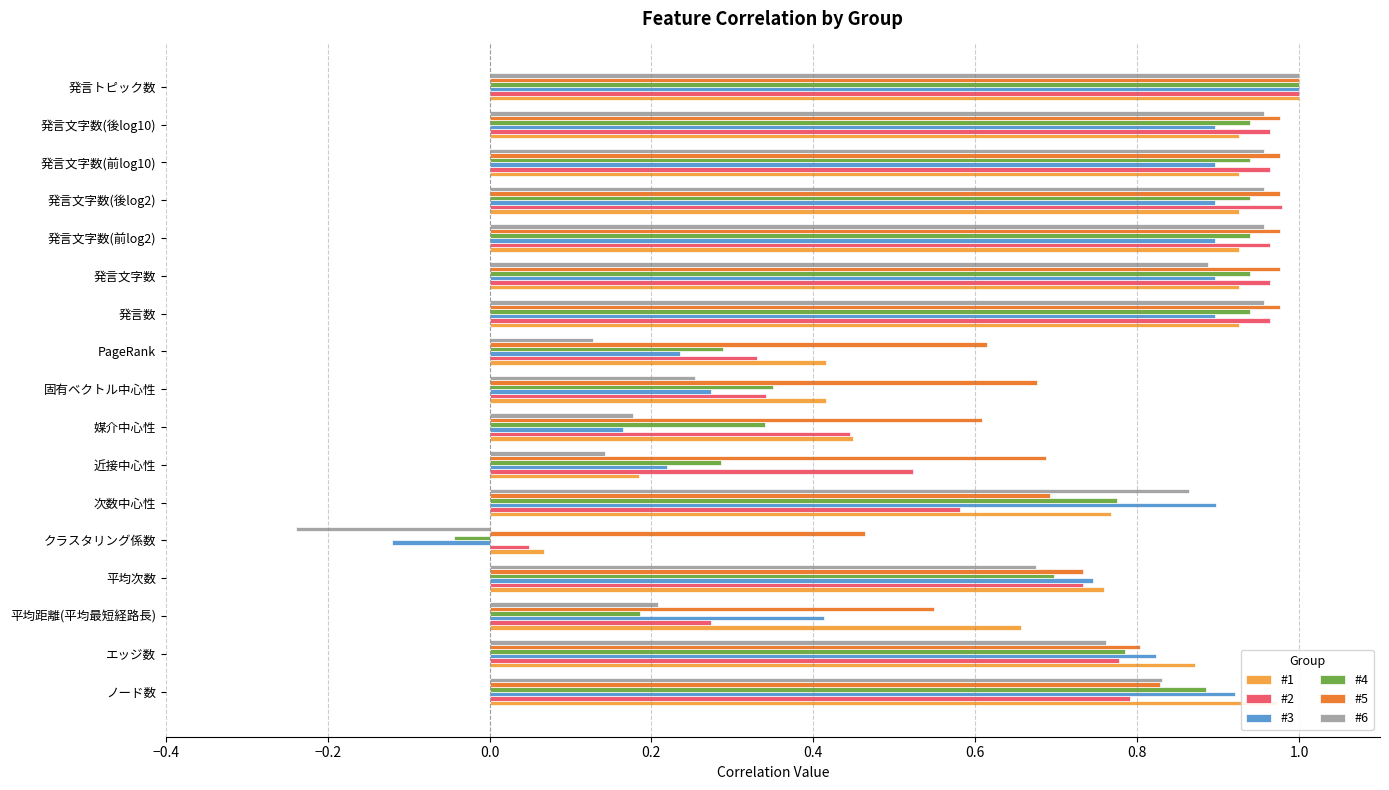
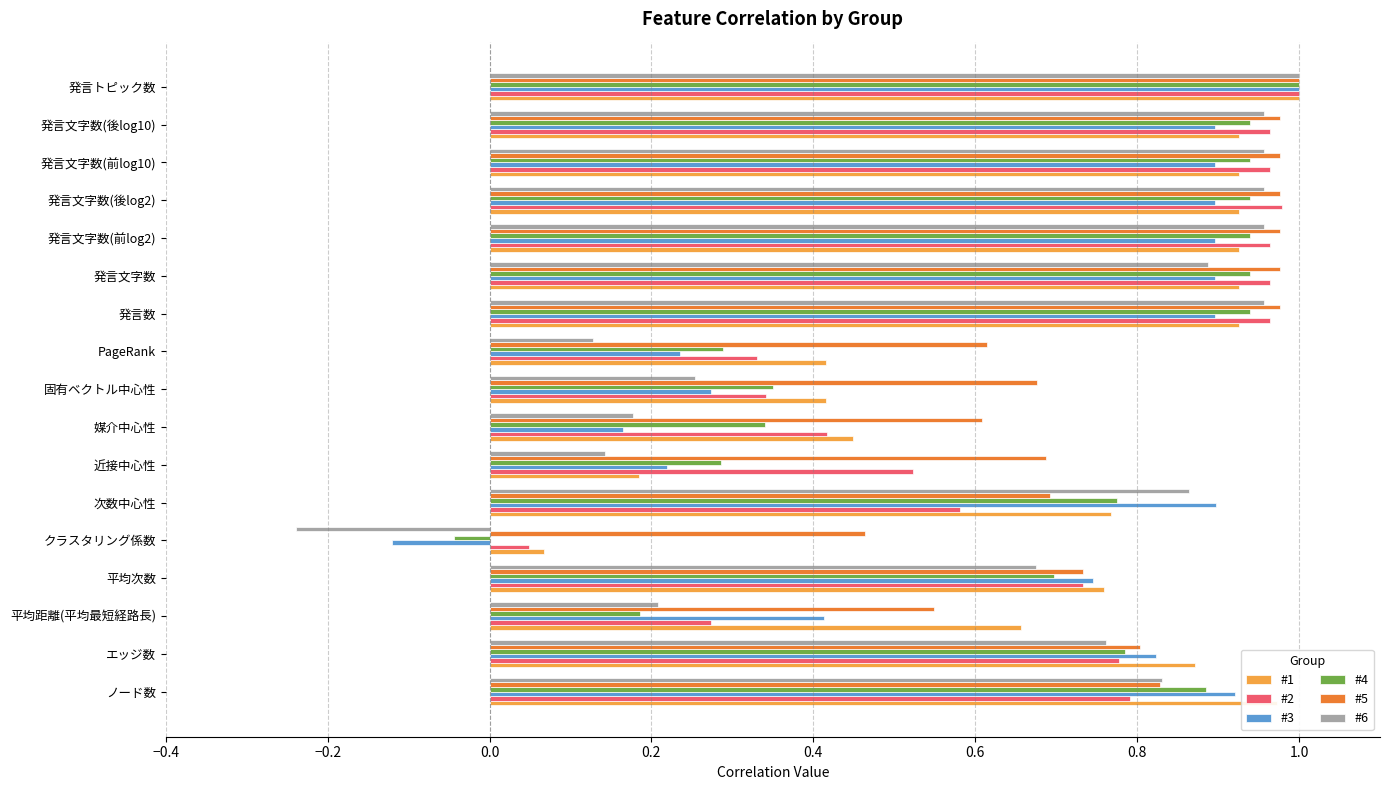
#2, 媒介中心性: 0.45 -> 0.42
